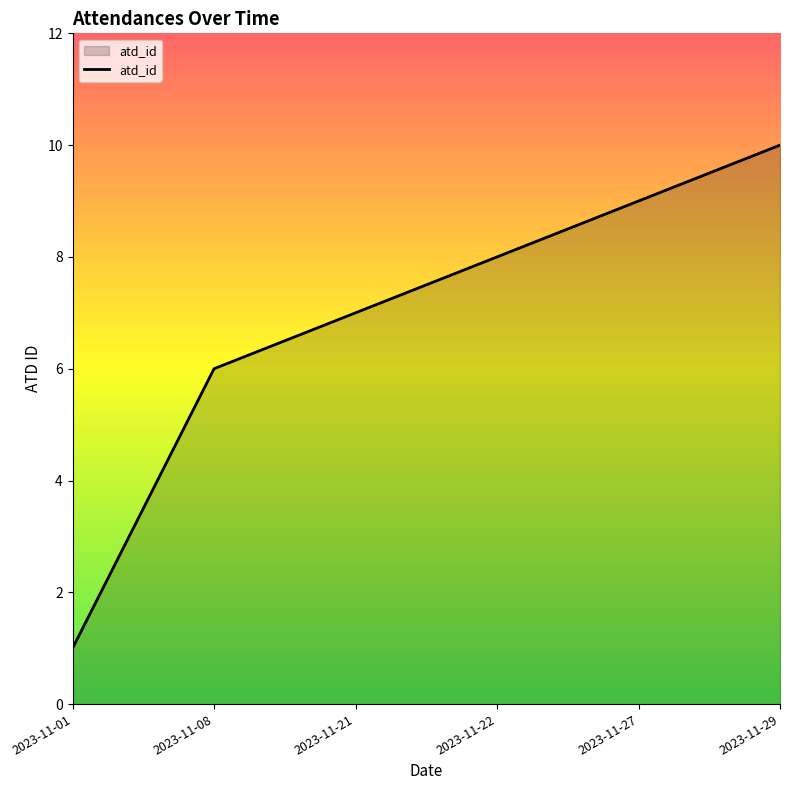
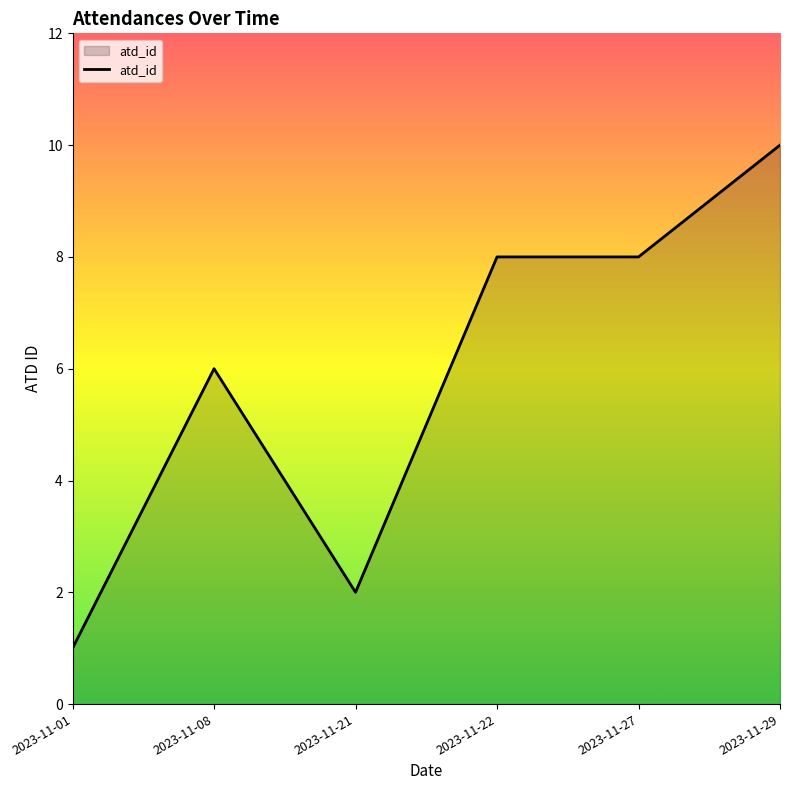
2023-11-21: 7 -> 2
2023-11-27: 9 -> 8
